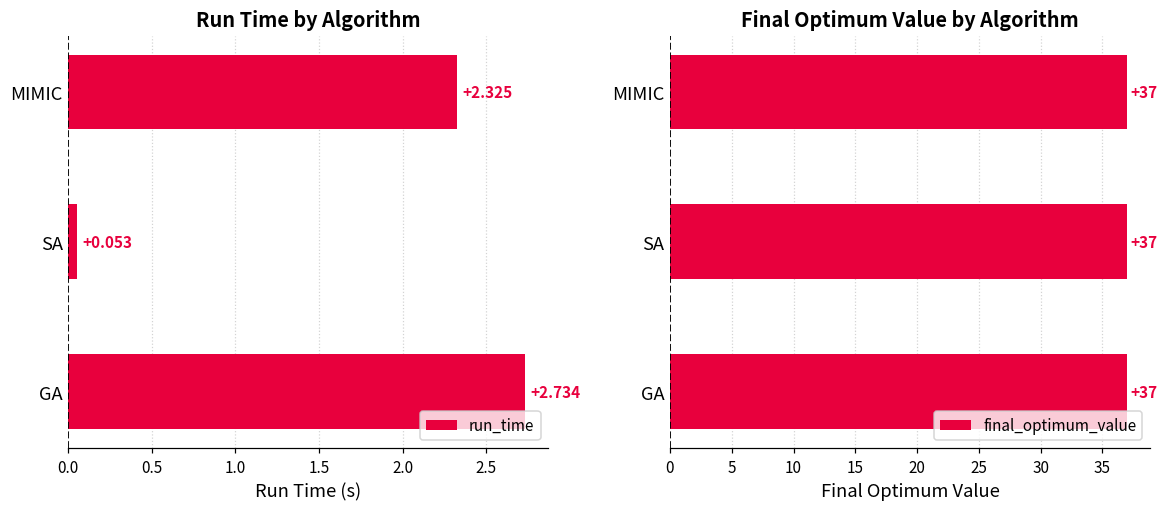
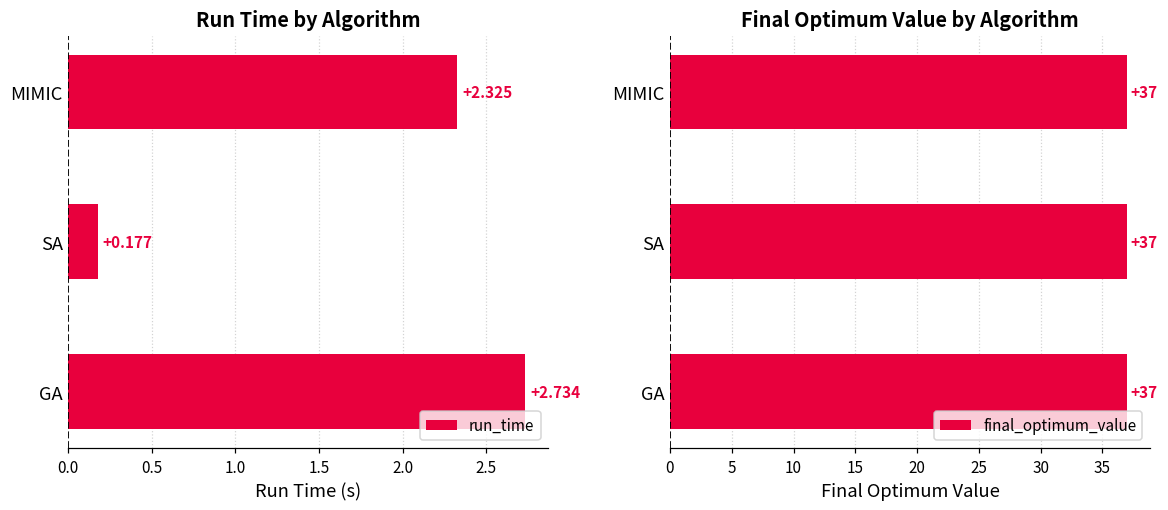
Run Time by Algorithm, SA: +0.053 -> +0.177
